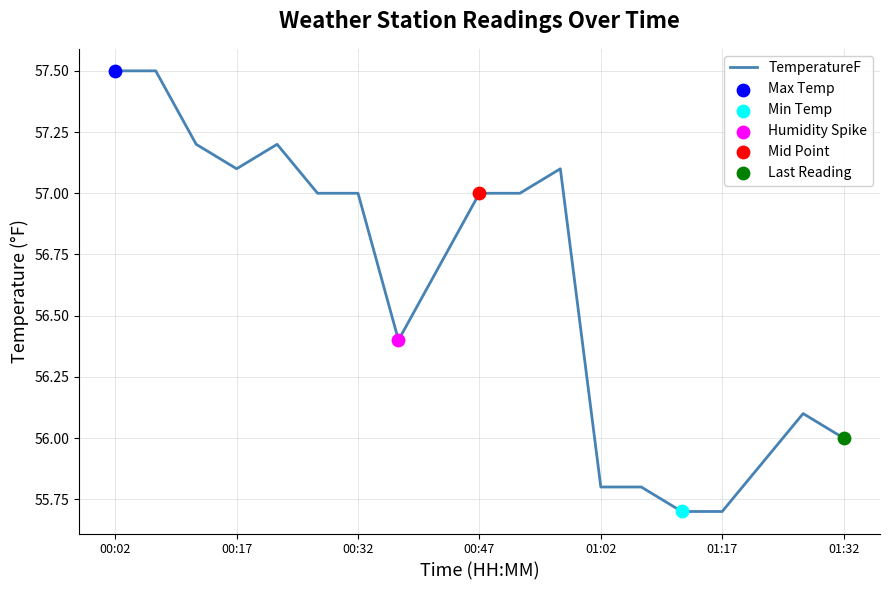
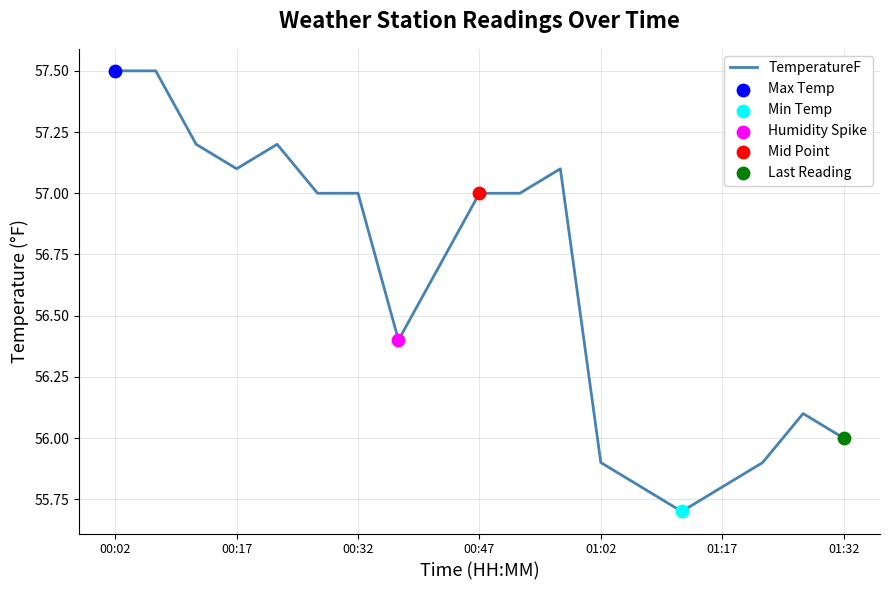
TemperatureF, 01:02: 55.8 -> 55.9
TemperatureF, 01:17: 55.7 -> 55.8
